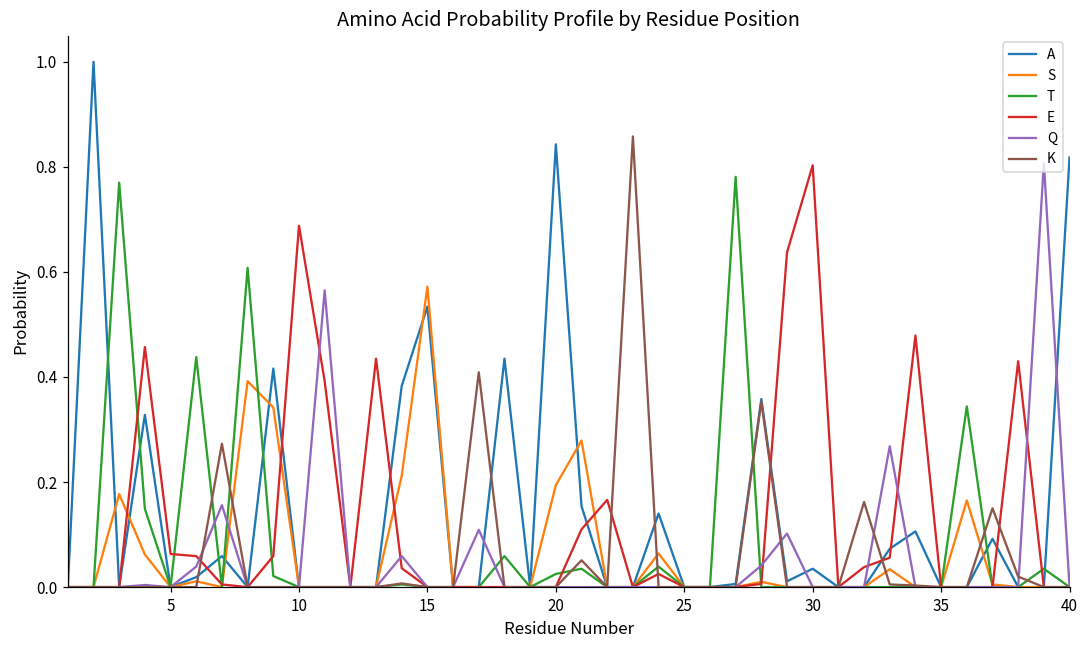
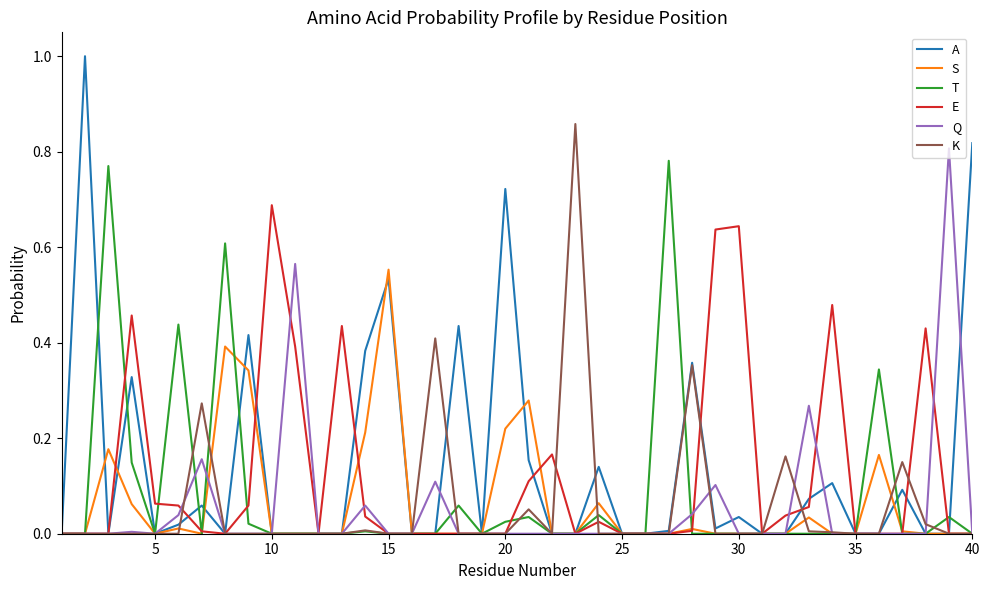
S, 15: 0.57 -> 0.55
A, 20: 0.84 -> 0.72
S, 20: 0.19 -> 0.22
E, 30: 0.80 -> 0.64
